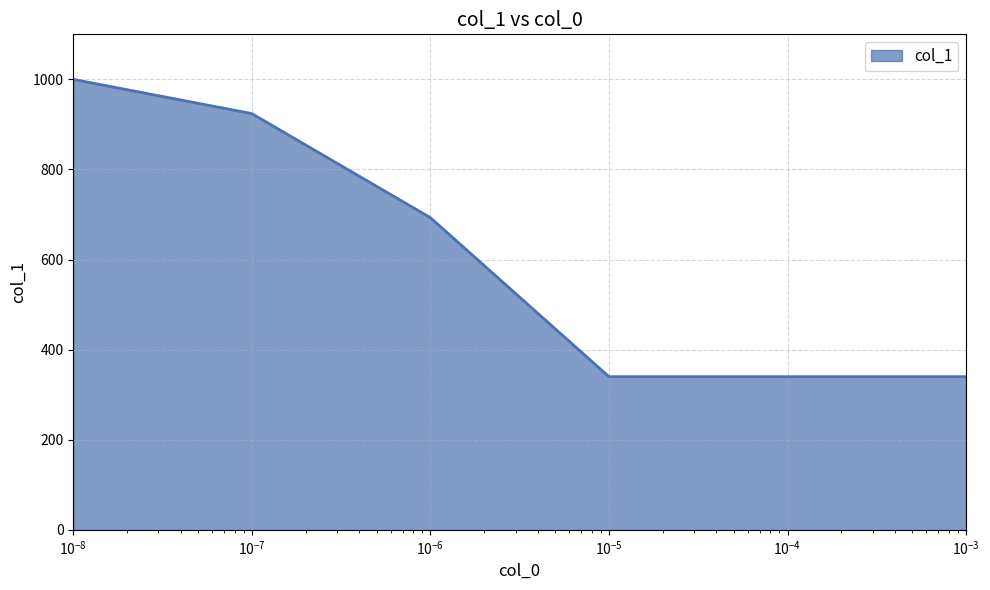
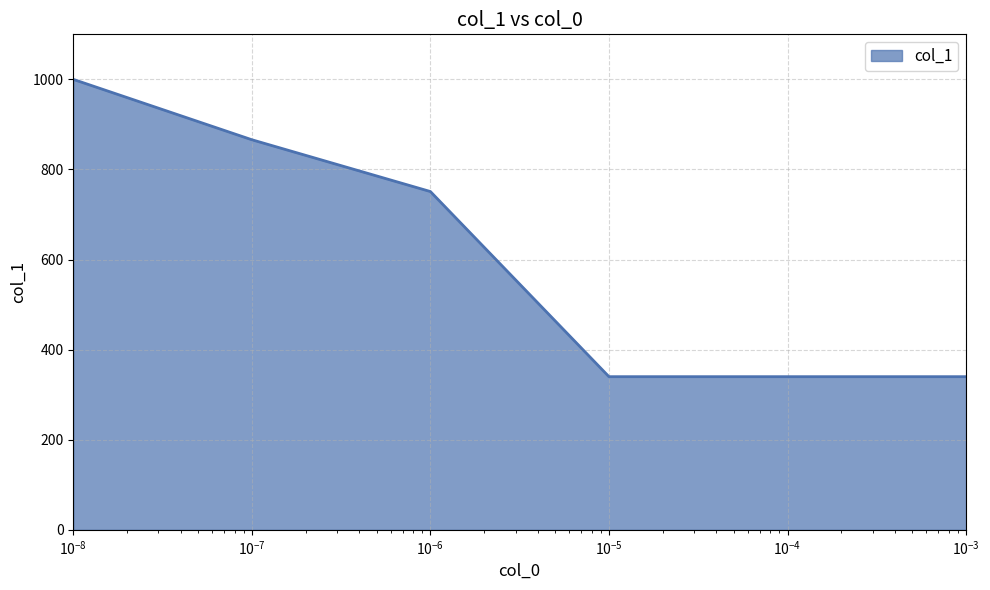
10^-7: 920 -> 870
10^-6: 690 -> 750
